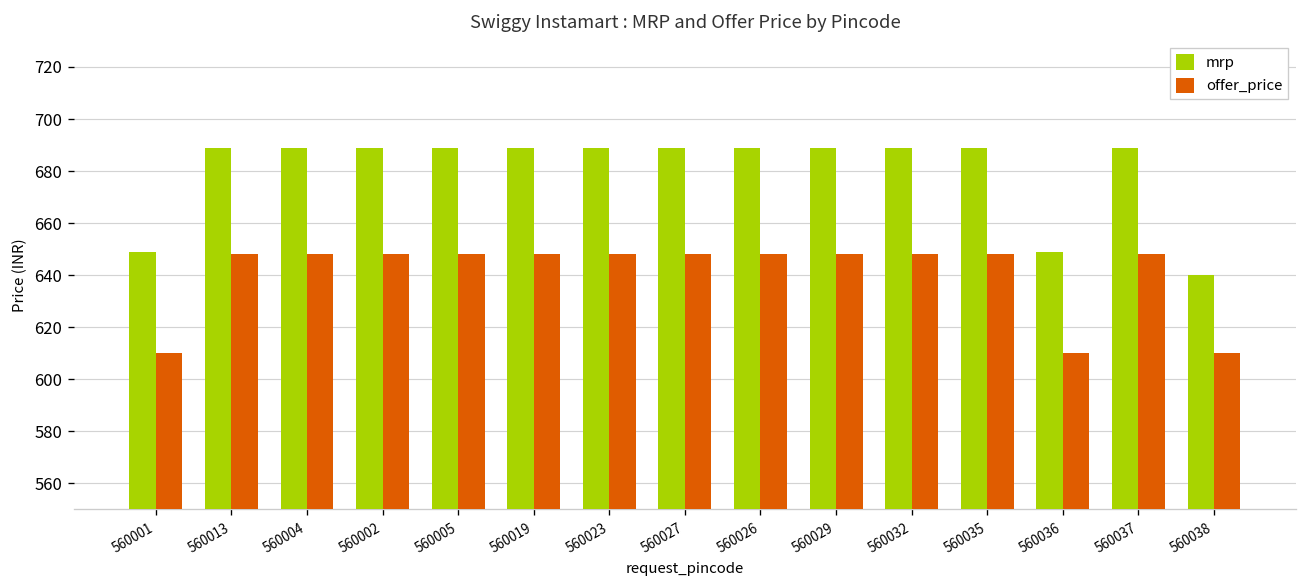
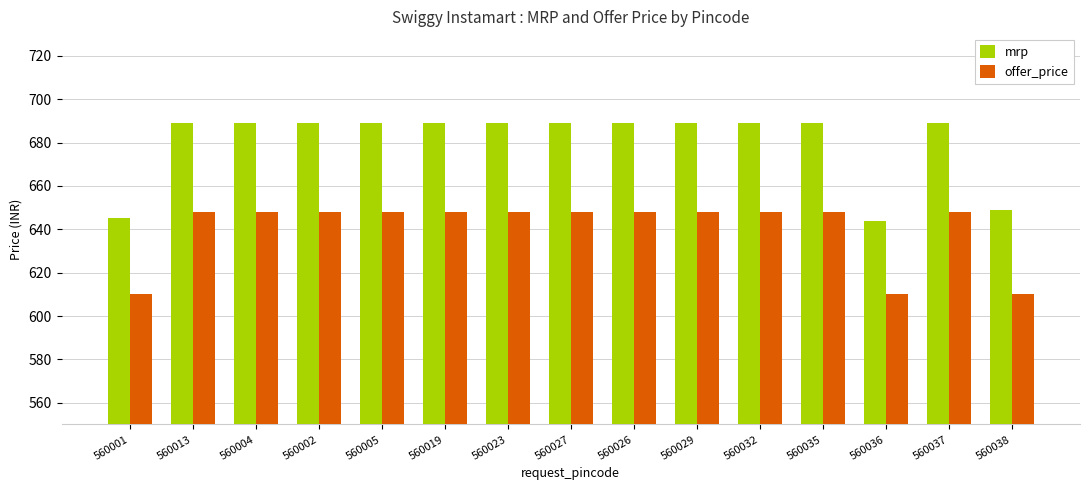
mrp, 560001: 649 -> 645
mrp, 560036: 649 -> 644
mrp, 560038: 640 -> 649
